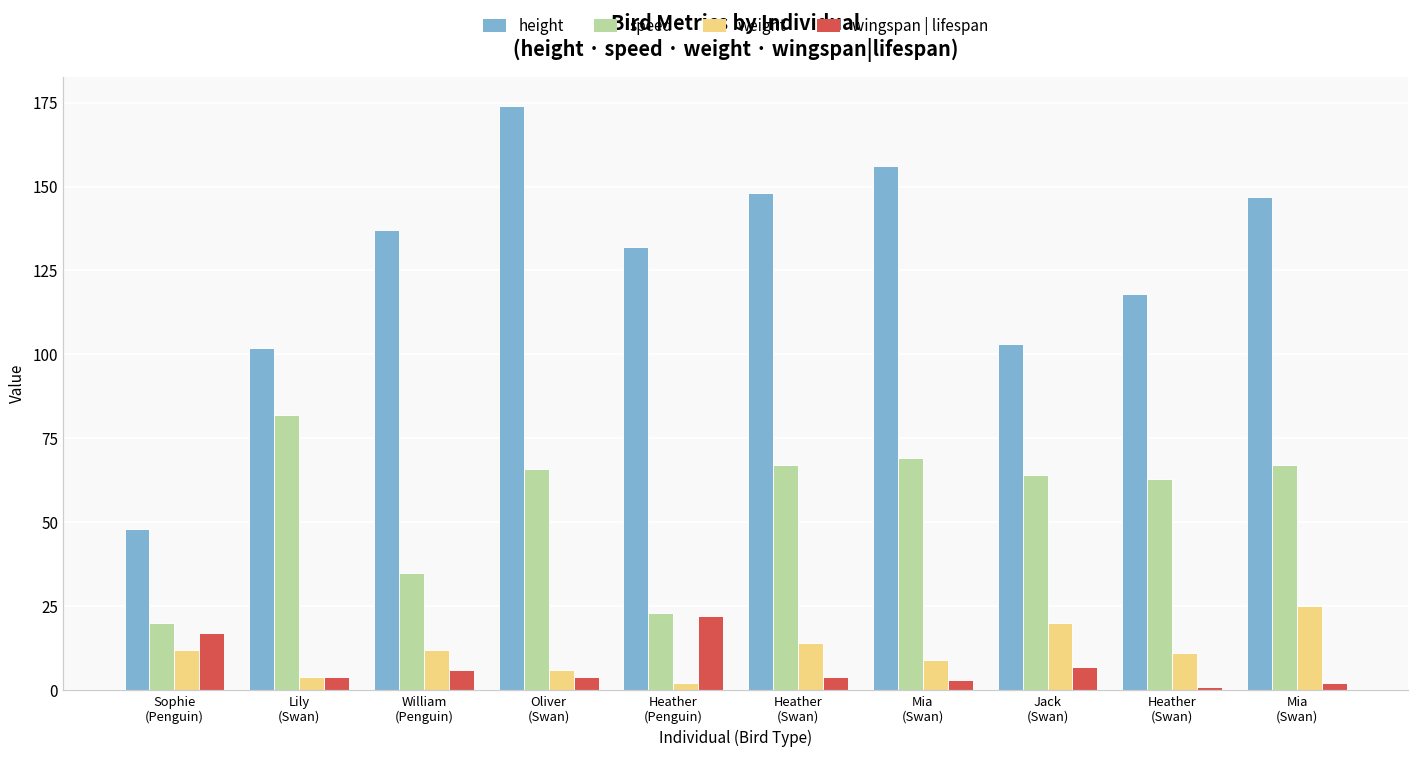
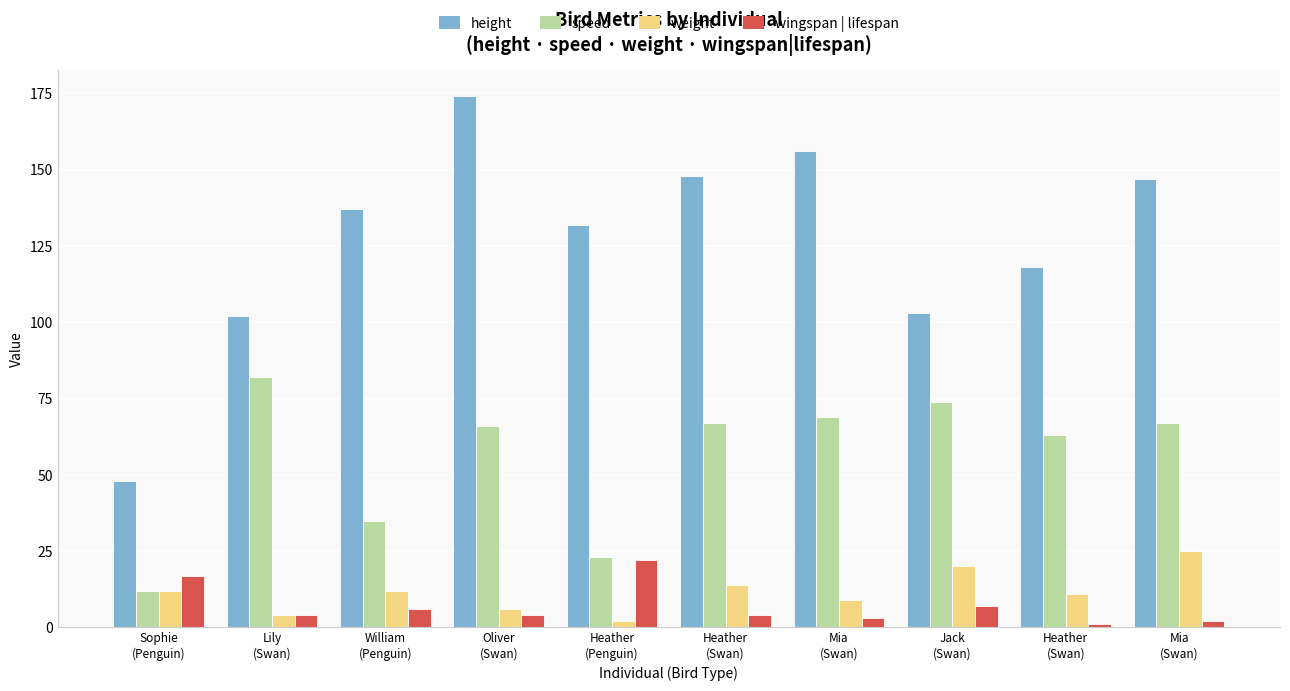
speed, Sophie (Penguin): 20 -> 12
speed, Jack (Swan): 64 -> 74
